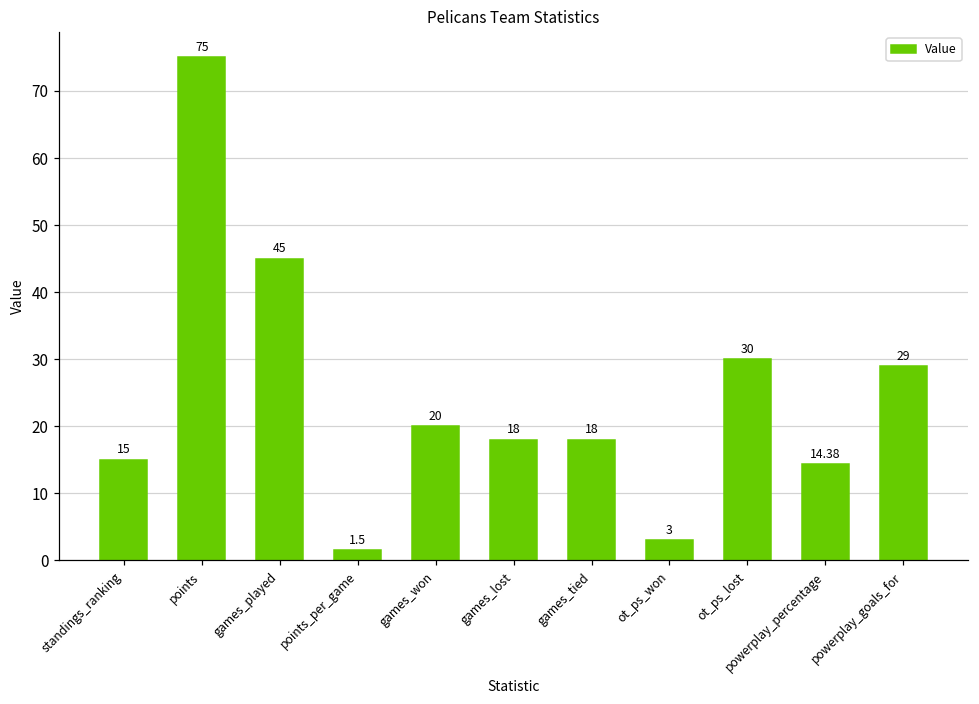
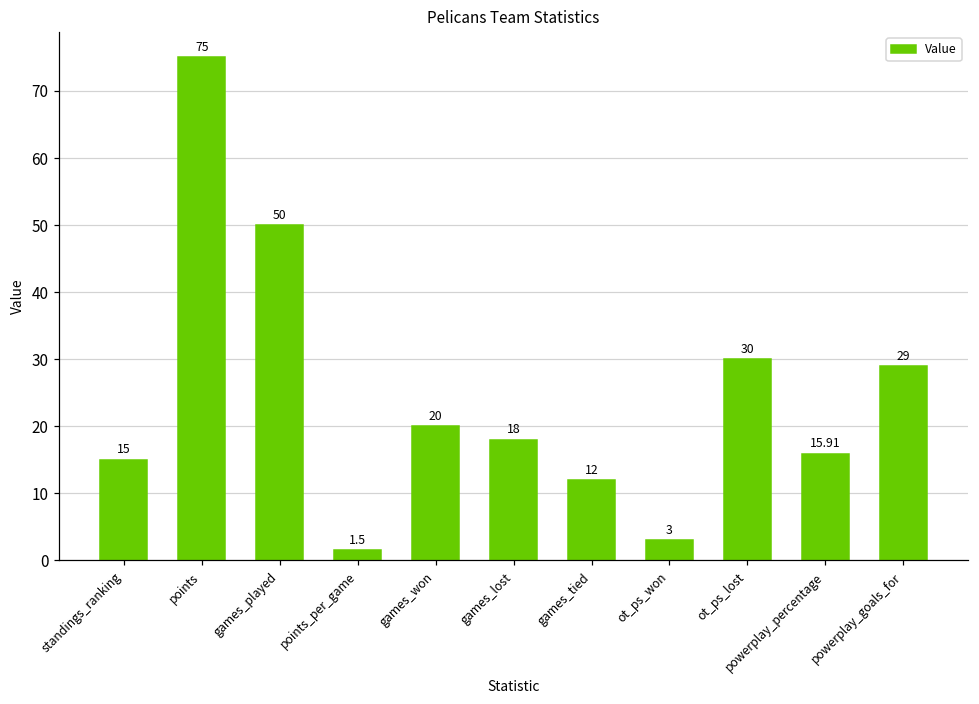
games_played: 45 -> 50
games_tied: 18 -> 12
powerplay_percentage: 14.38 -> 15.91
